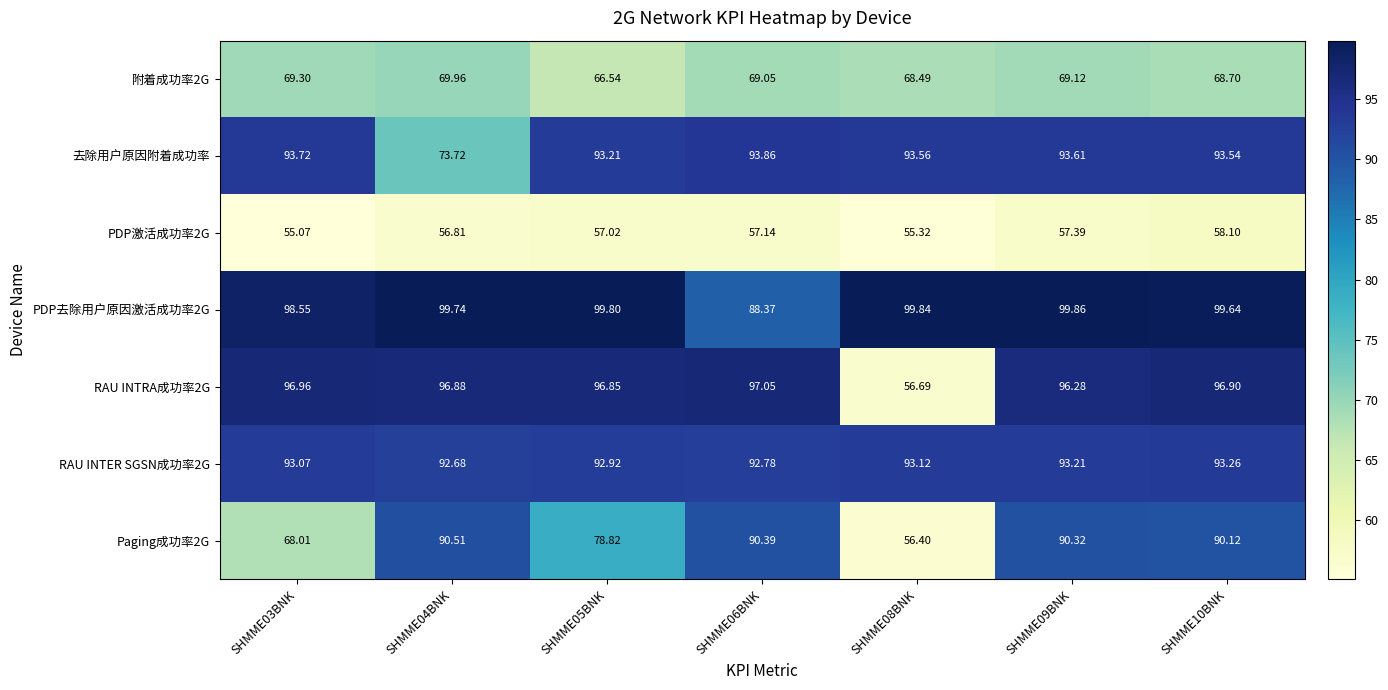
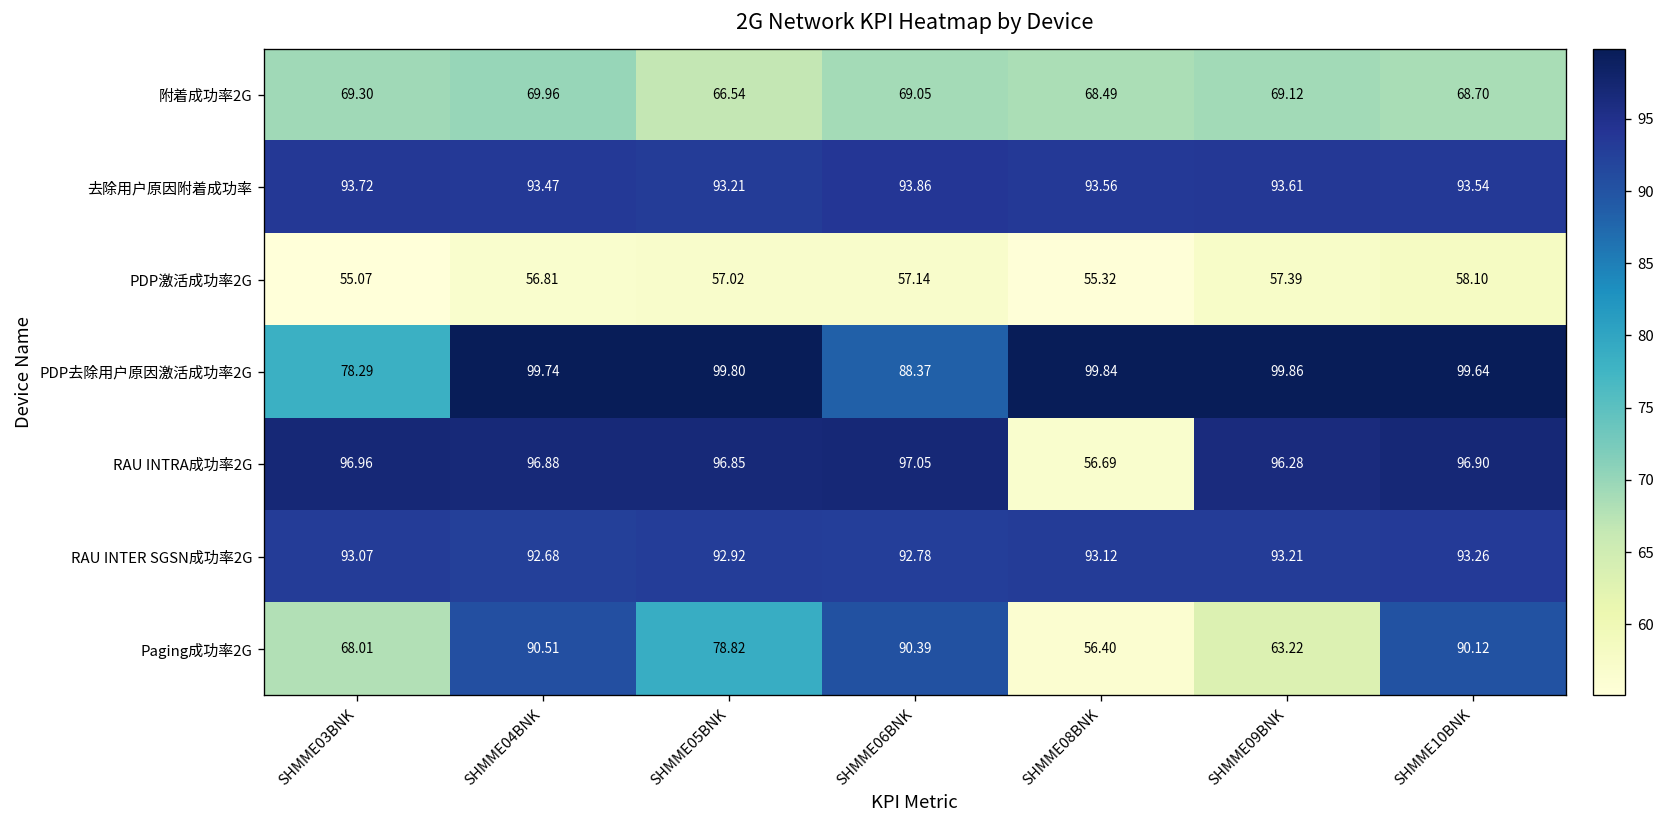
去除用户原因附着成功率, SHMME04BNK: 73.72 -> 93.47
PDP去除用户原因激活成功率2G, SHMME03BNK: 98.55 -> 78.29
Paging成功率2G, SHMME09BNK: 90.32 -> 63.22
